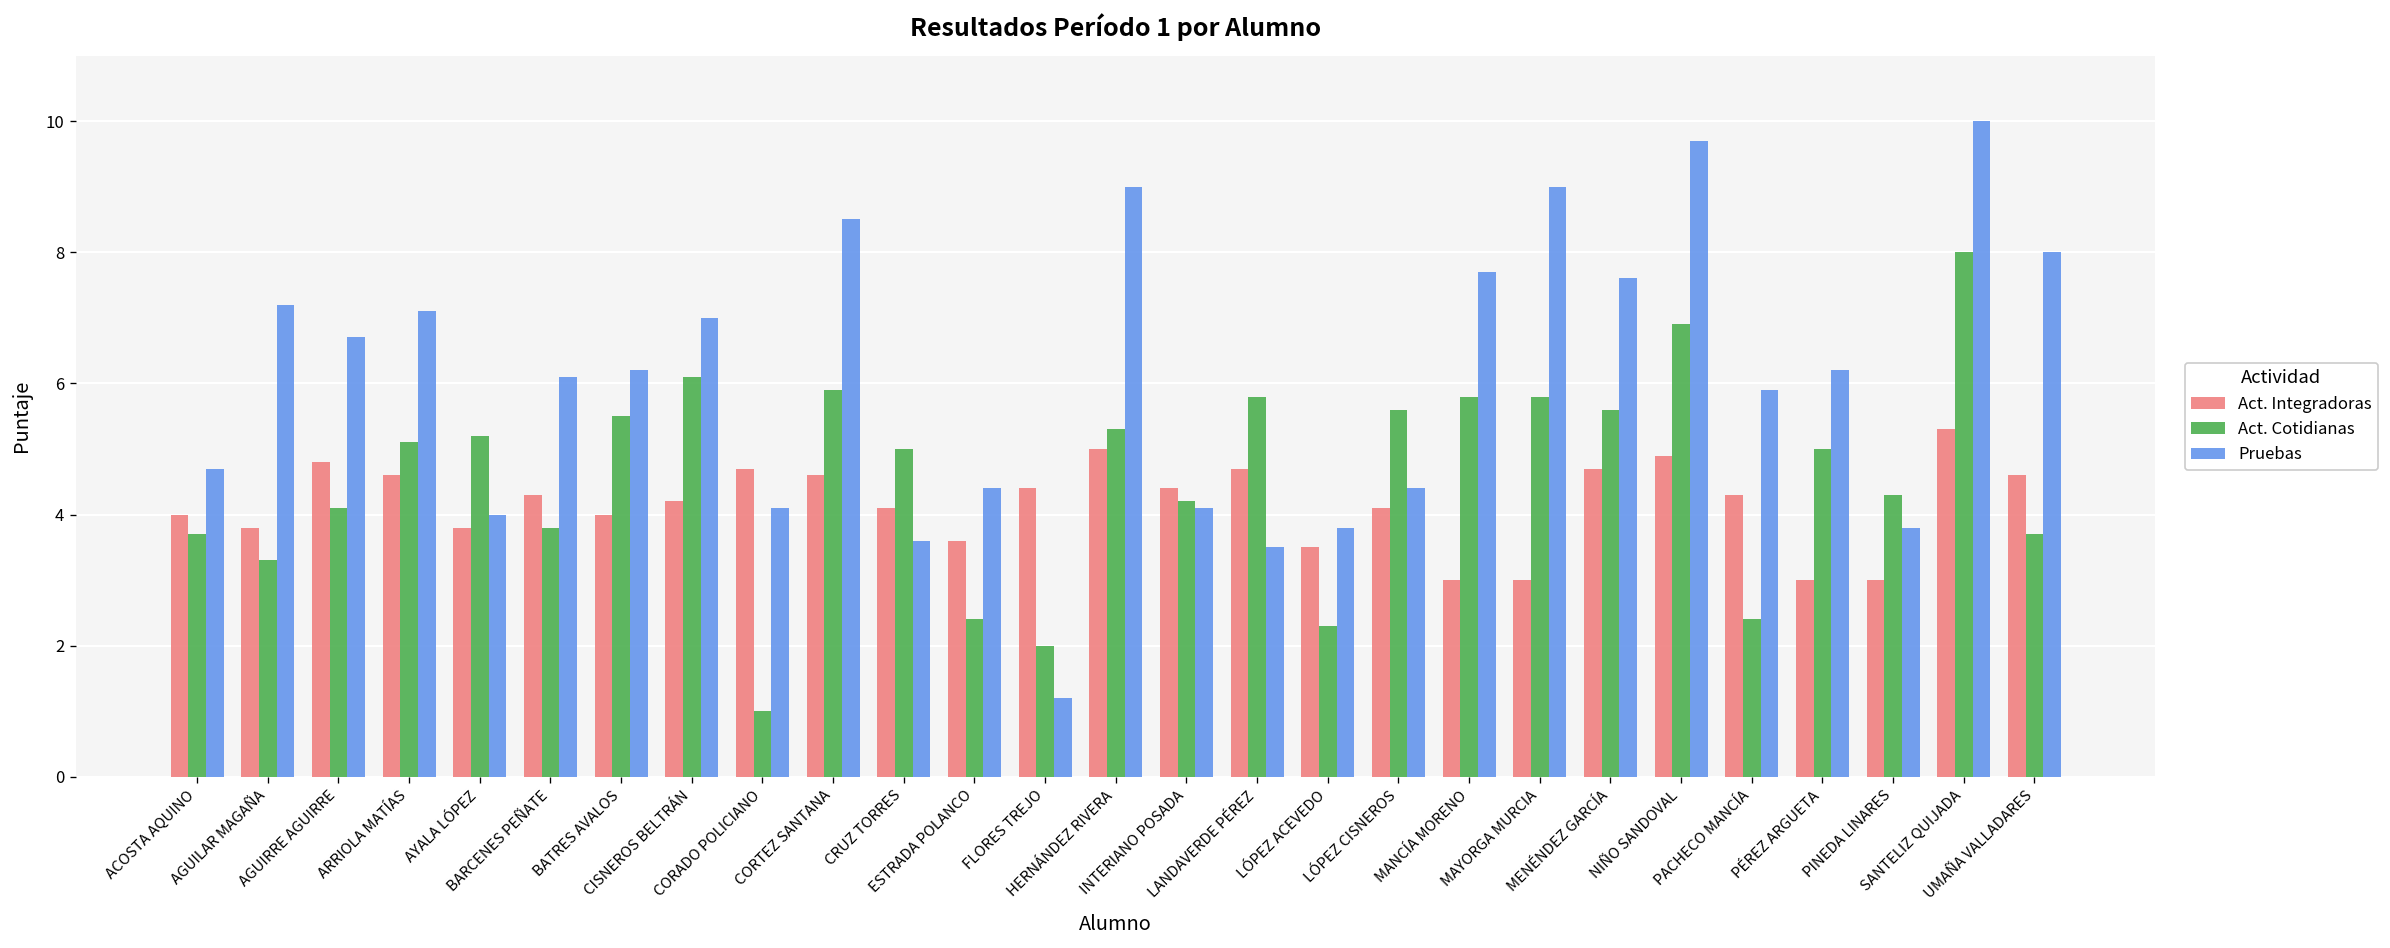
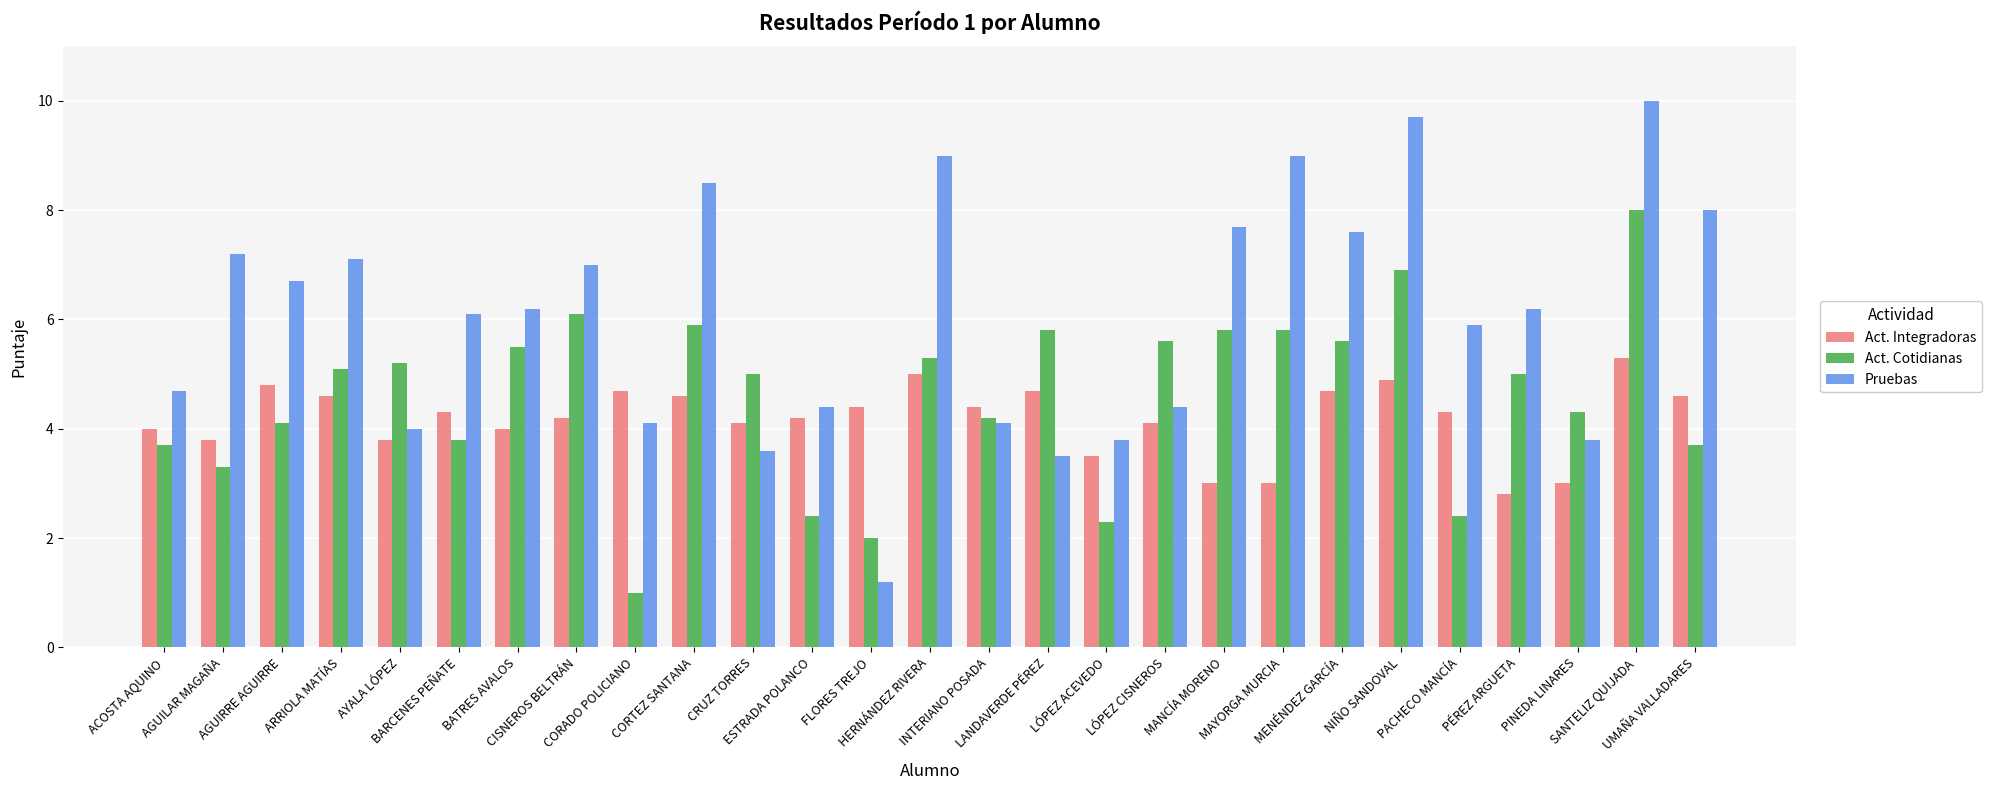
Act. Integradoras, ESTRADA POLANCO: 3.6 -> 4.2
Act. Integradoras, PÉREZ ARGUETA: 3.0 -> 2.8
